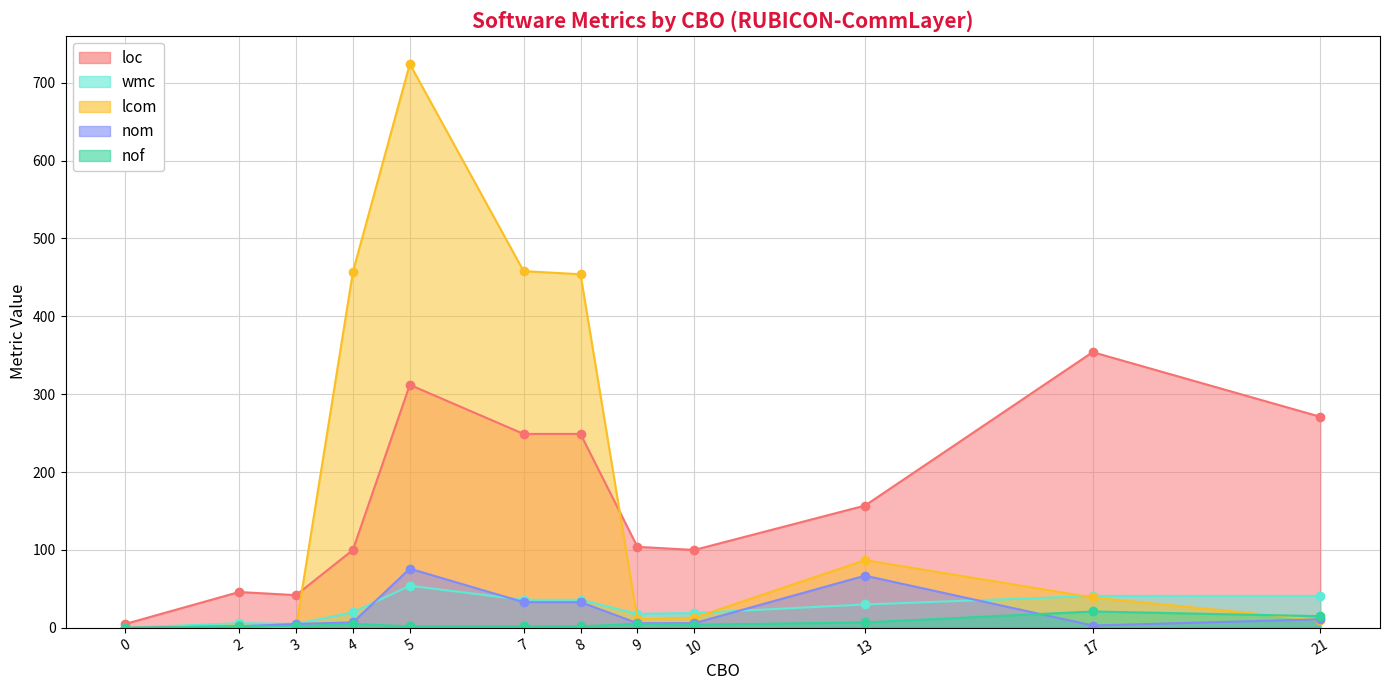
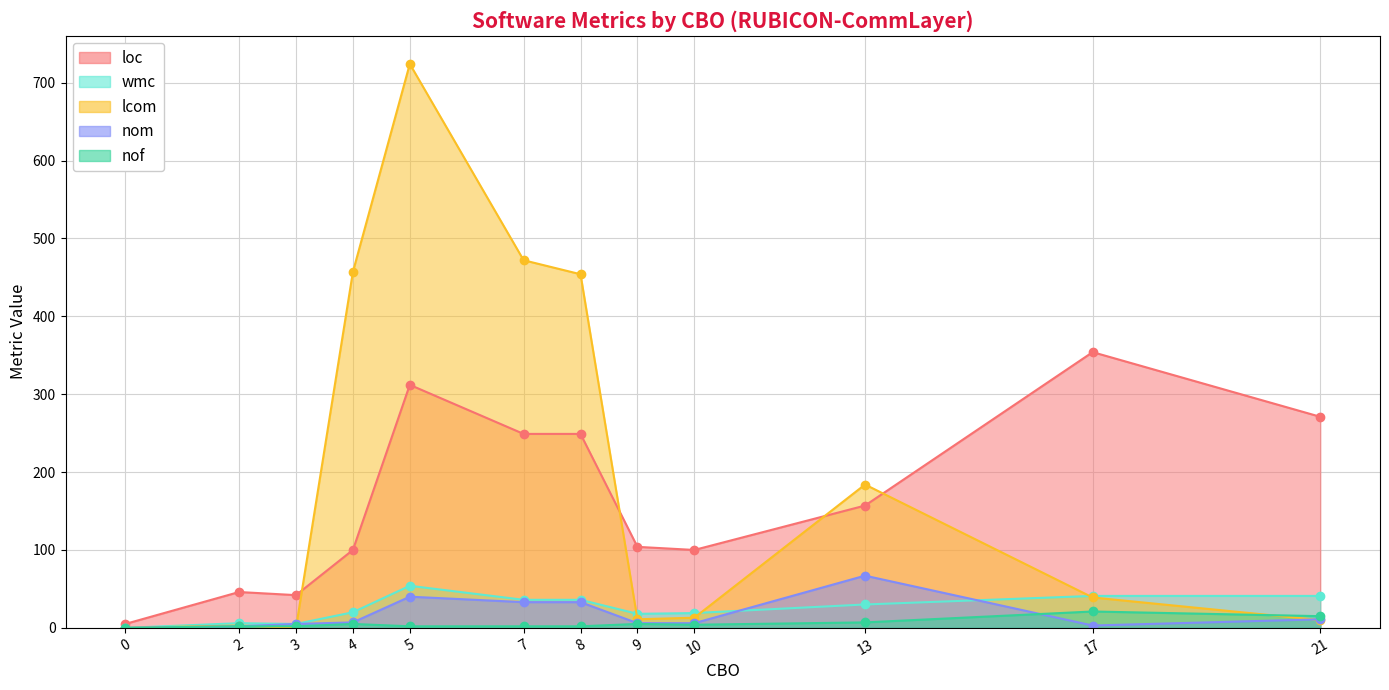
nom, 5: 80 -> 40
lcom, 7: 460 -> 470
lcom, 13: 90 -> 180
